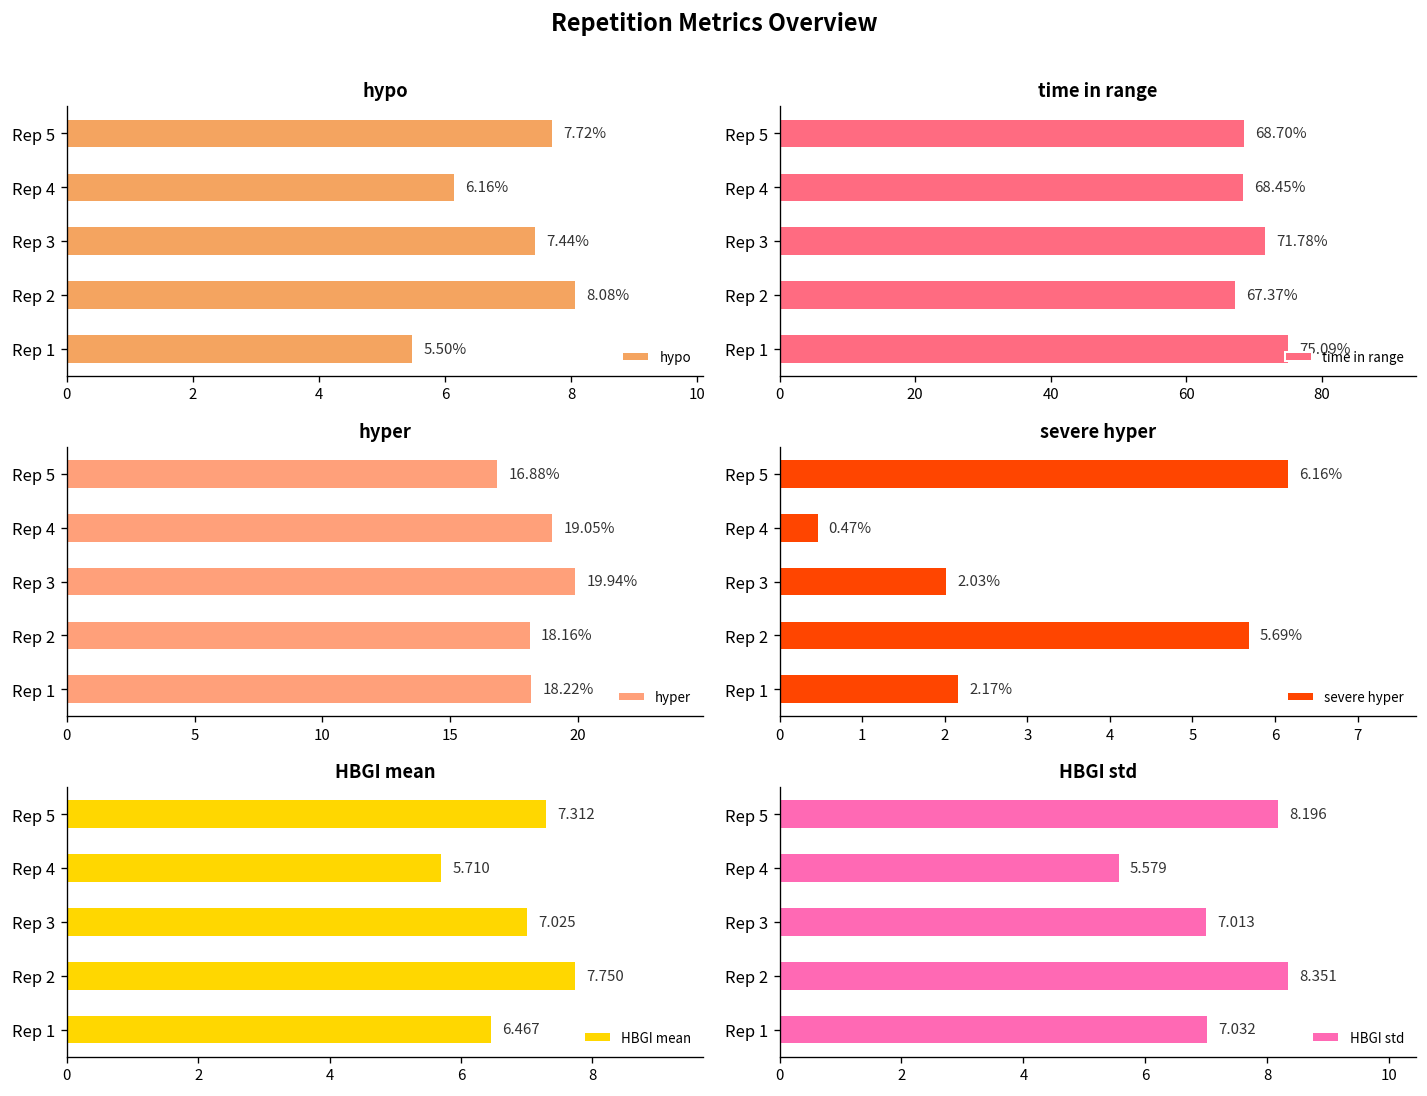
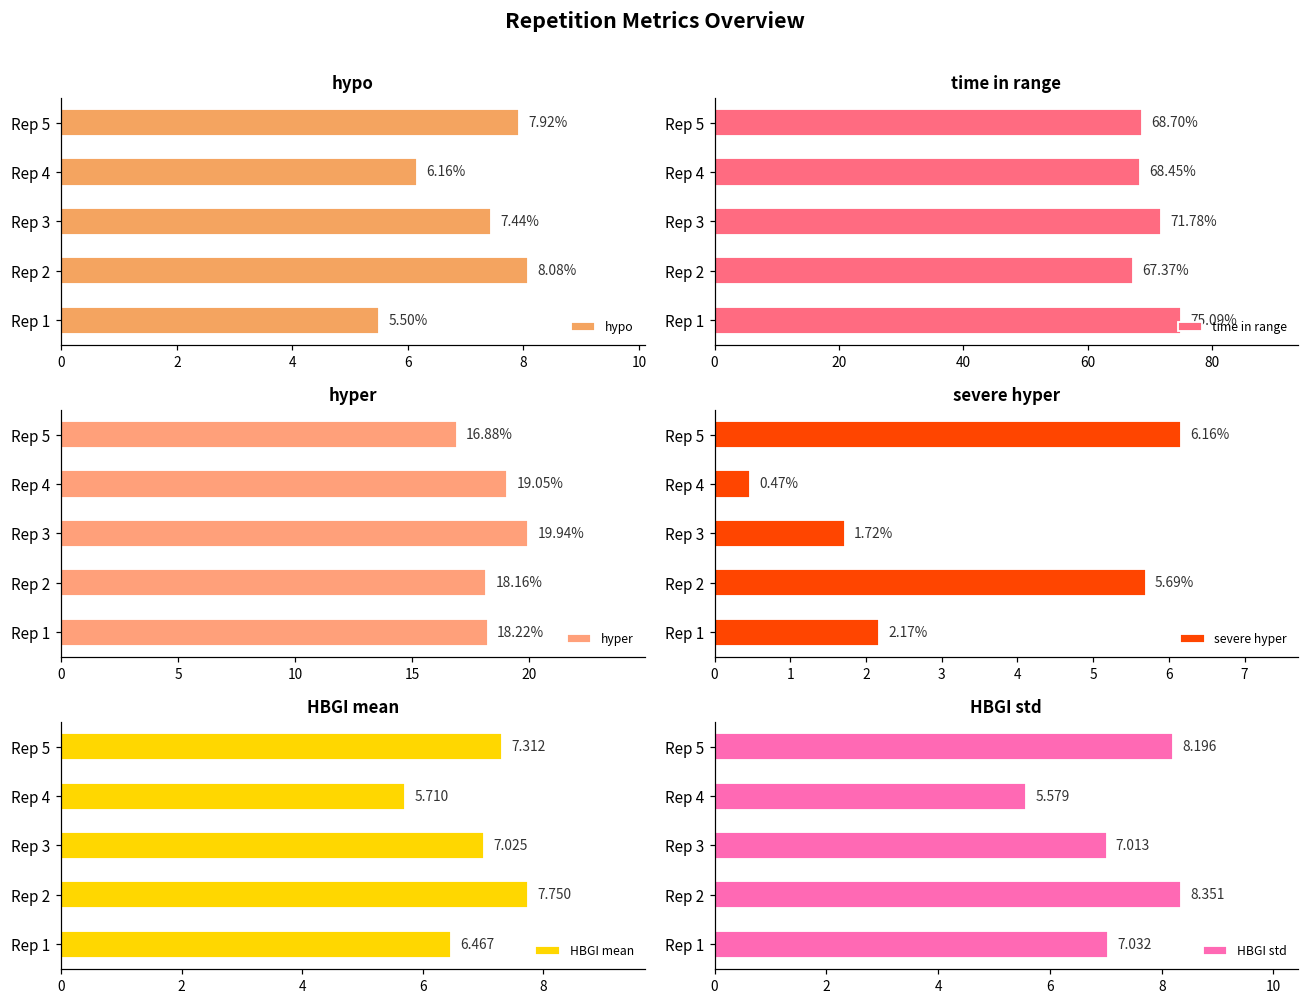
hypo, Rep 5: 7.72% -> 7.92%
severe hyper, Rep 3: 2.03% -> 1.72%
